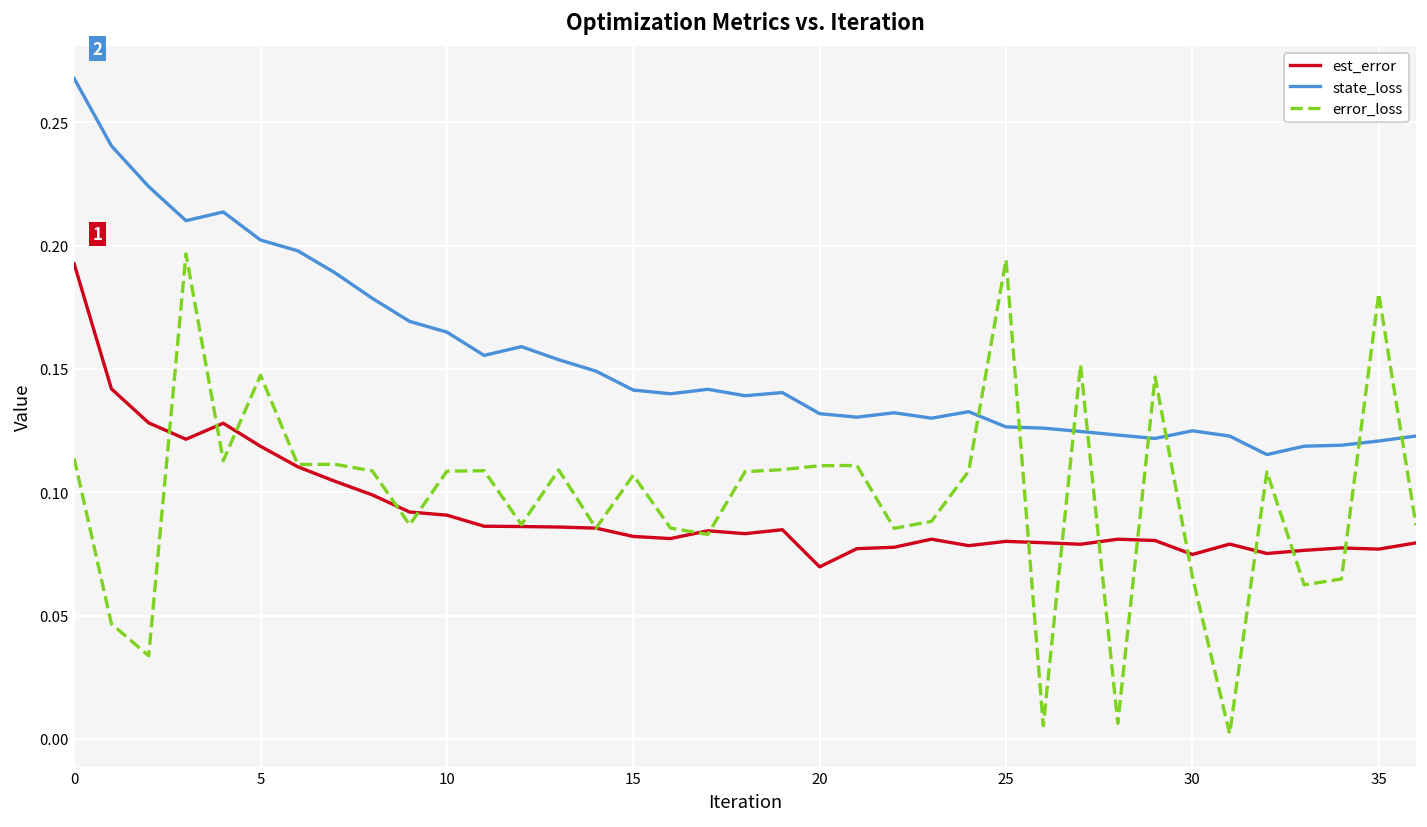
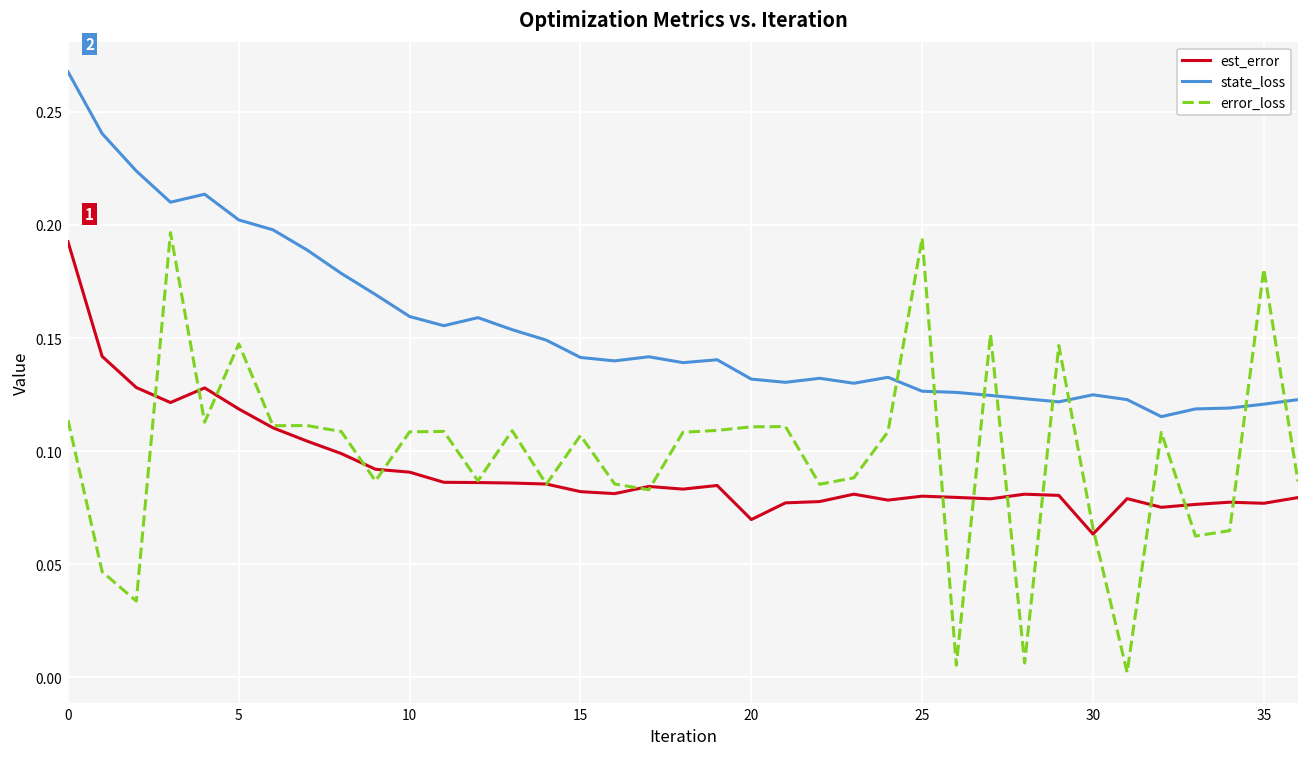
state_loss, 10: 0.165 -> 0.160
est_error, 30: 0.075 -> 0.063
